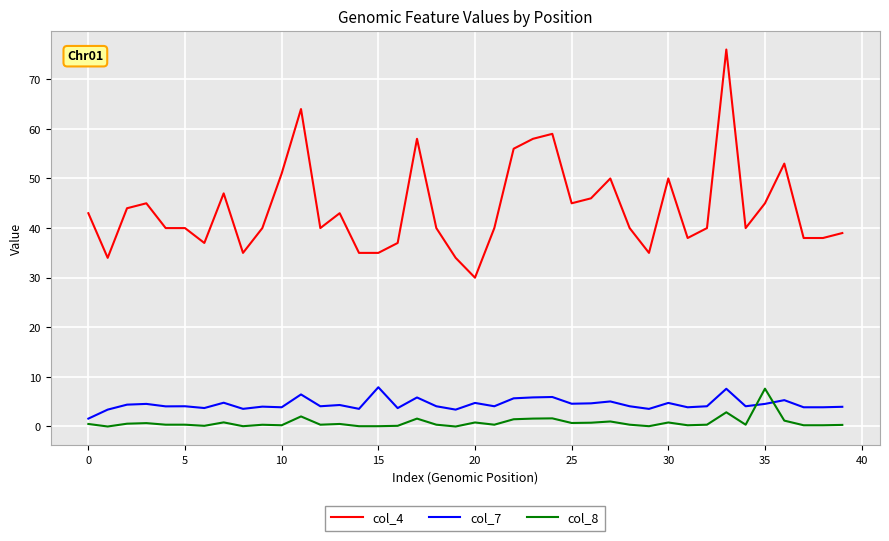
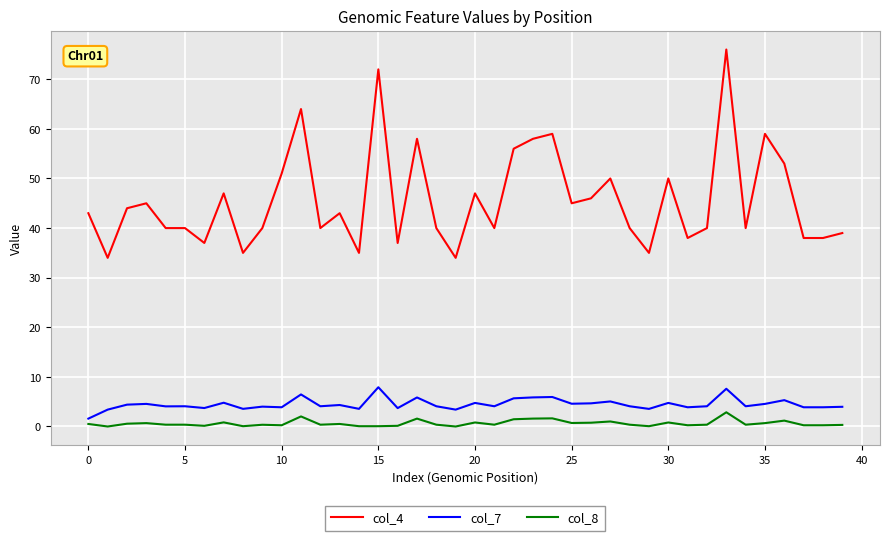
col_4, 15: 35 -> 72
col_4, 20: 30 -> 47
col_4, 35: 45 -> 59
col_8, 35: 8 -> 1
